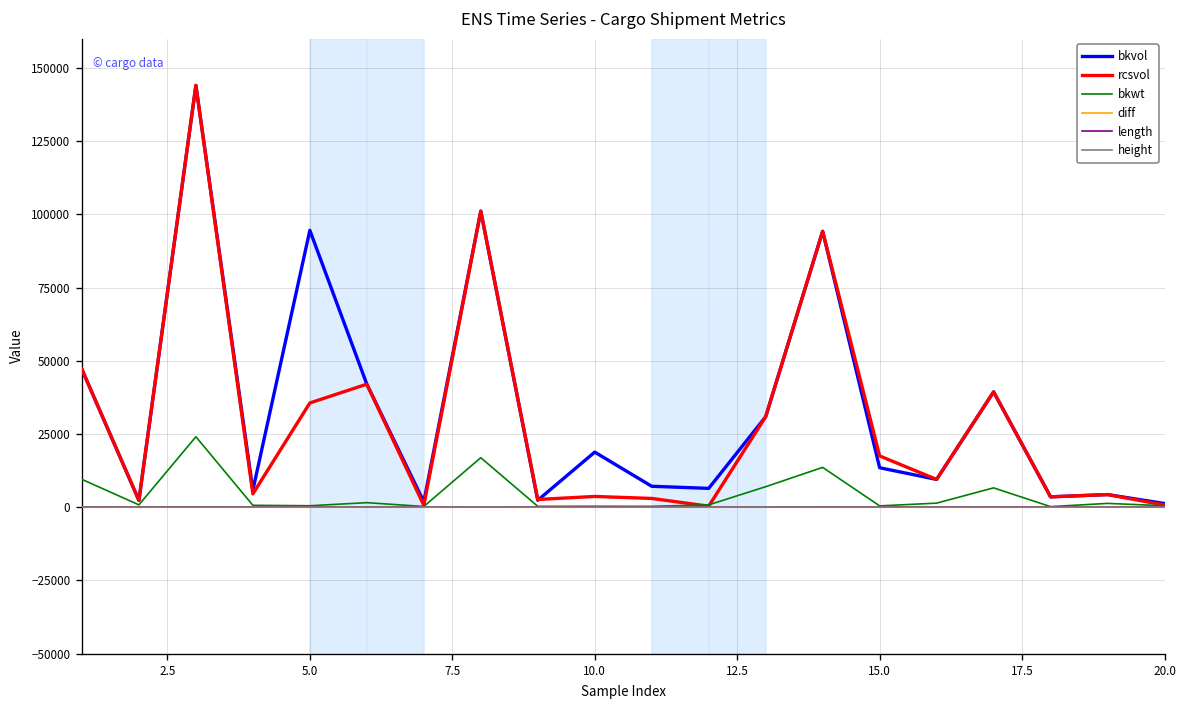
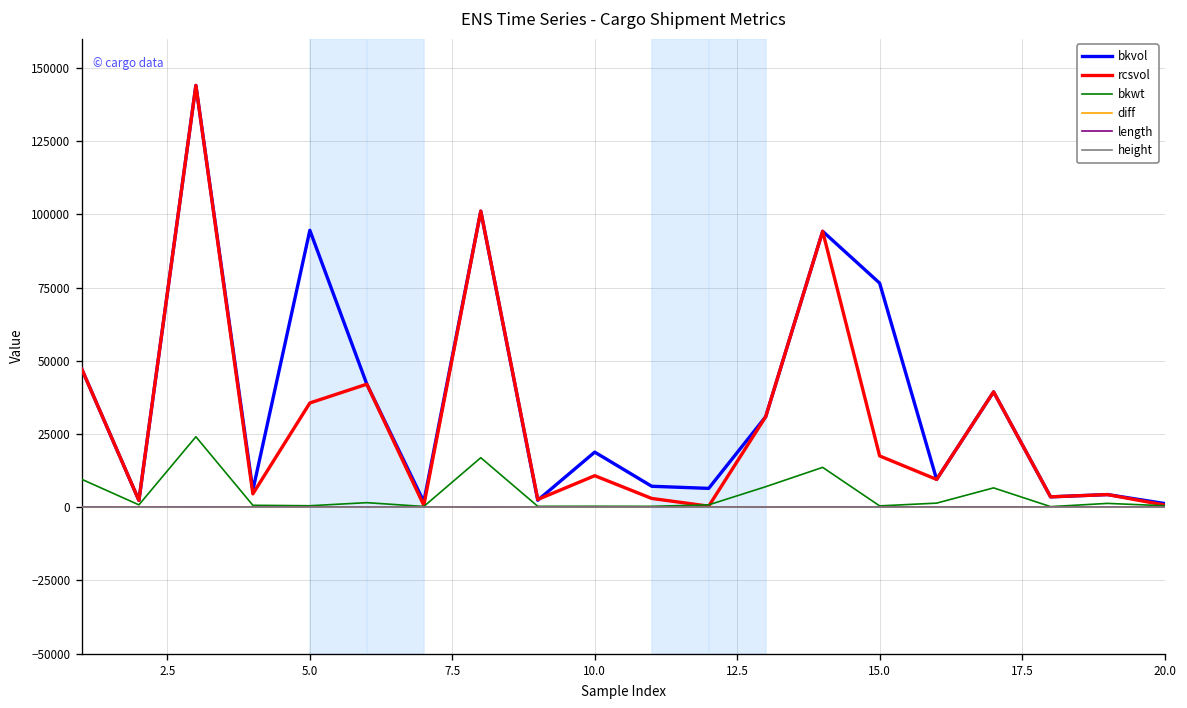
rcsvol, 10.0: 4000 -> 11000
bkvol, 15.0: 13000 -> 76000
